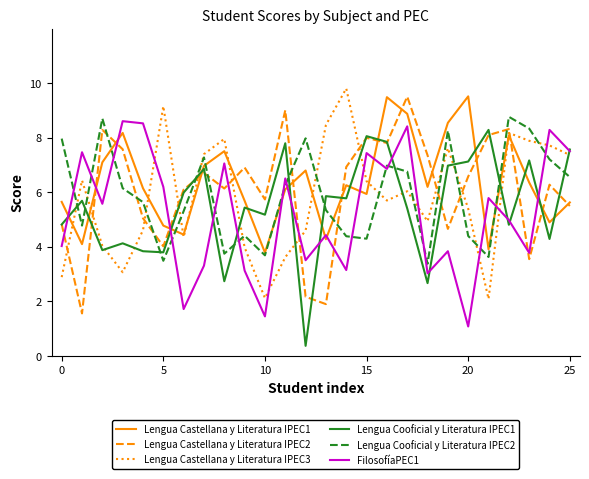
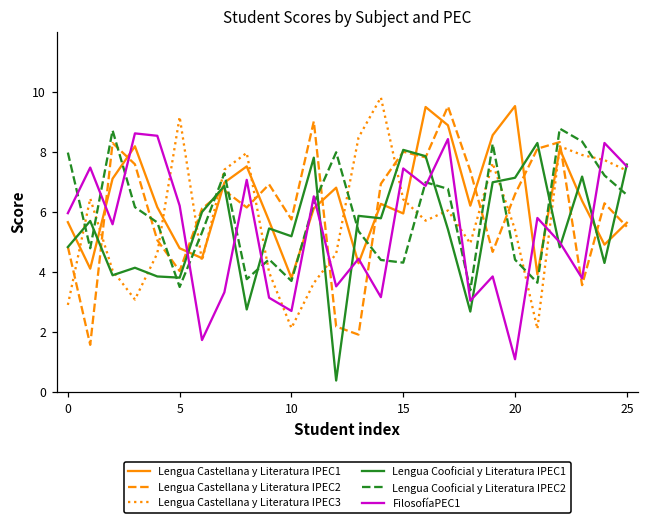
FilosofíaPEC1, 0: 4.0 -> 6.0
FilosofíaPEC1, 10: 1.5 -> 2.7
